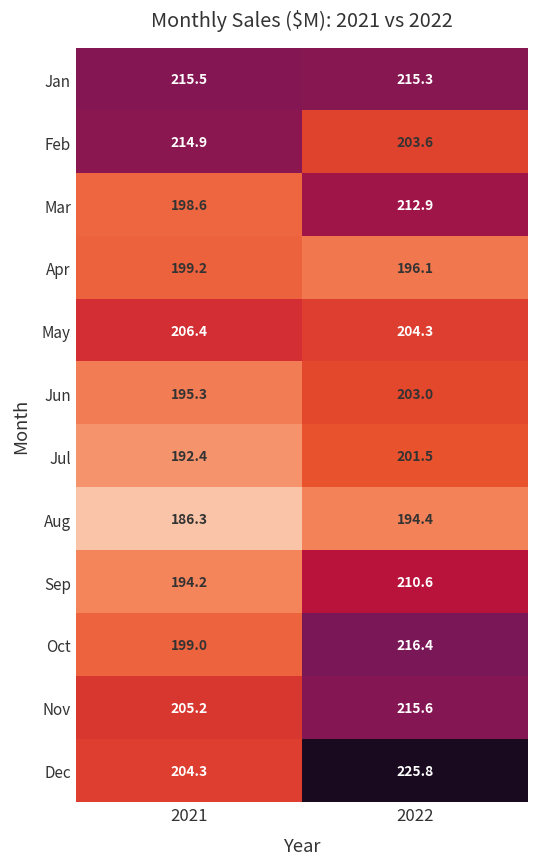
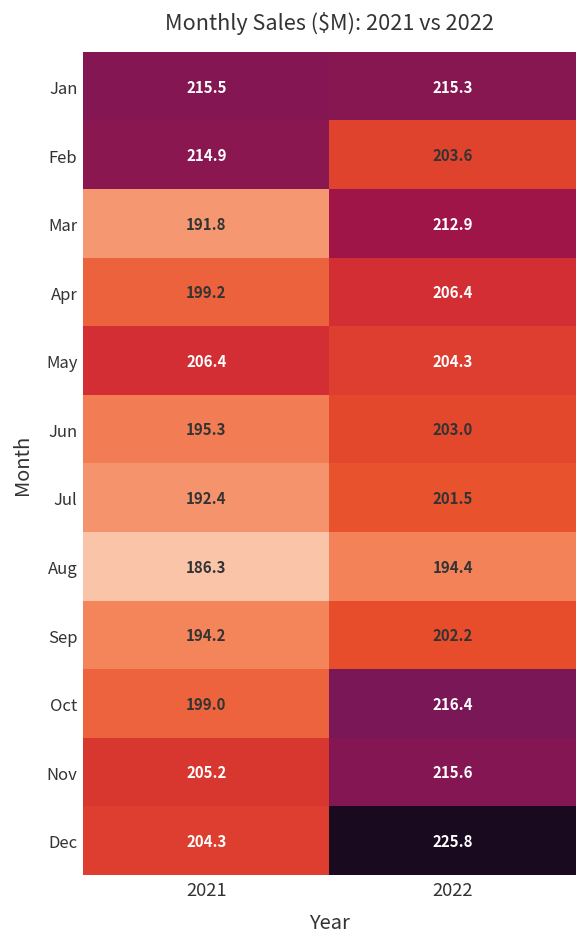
Mar, 2021: 198.6 -> 191.8
Apr, 2022: 196.1 -> 206.4
Sep, 2022: 210.6 -> 202.2
